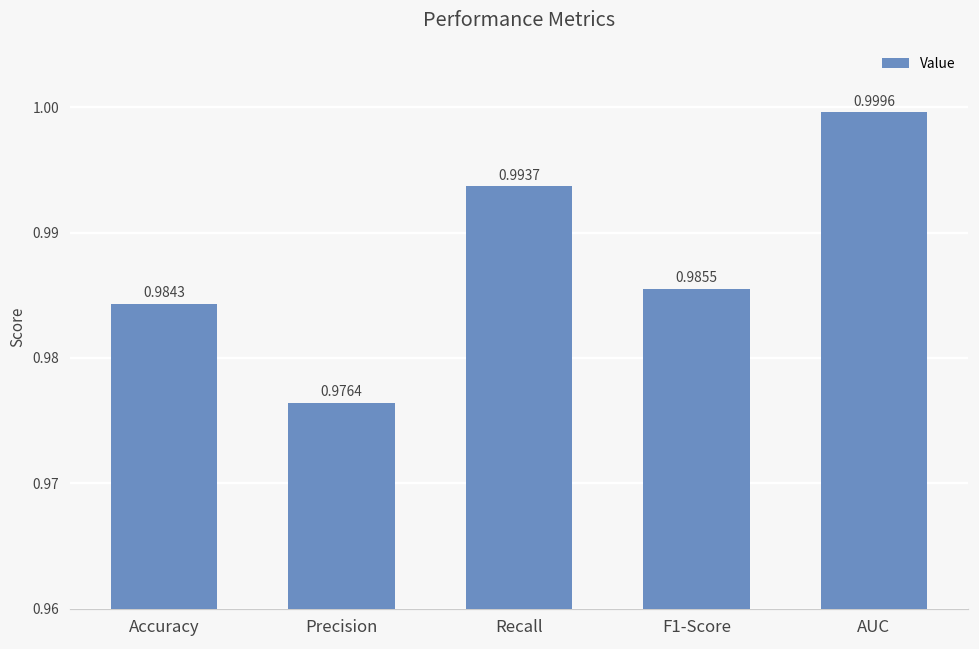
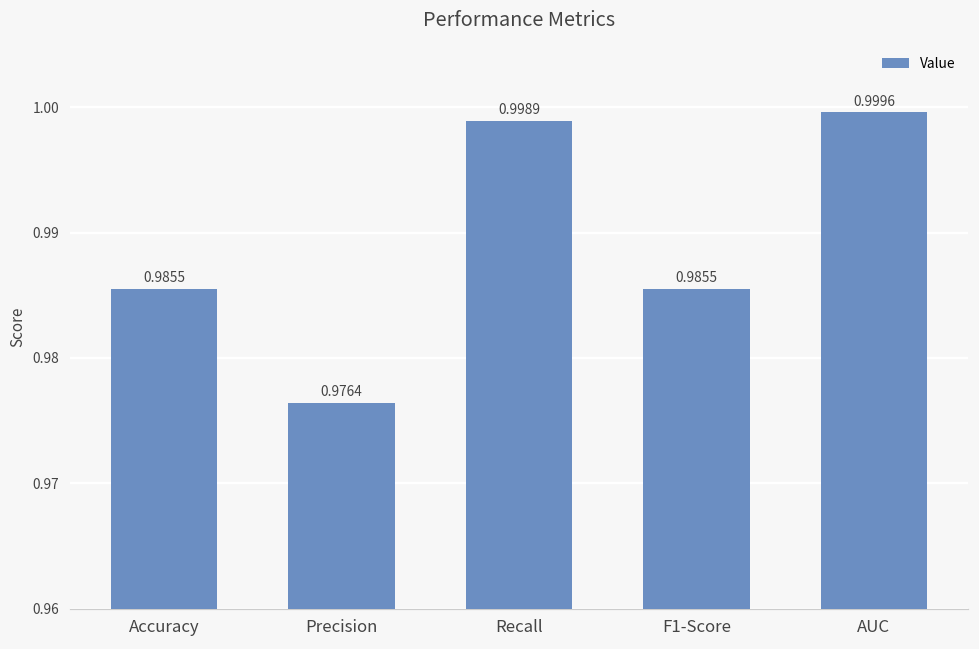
Accuracy: 0.9843 -> 0.9855
Recall: 0.9937 -> 0.9989
